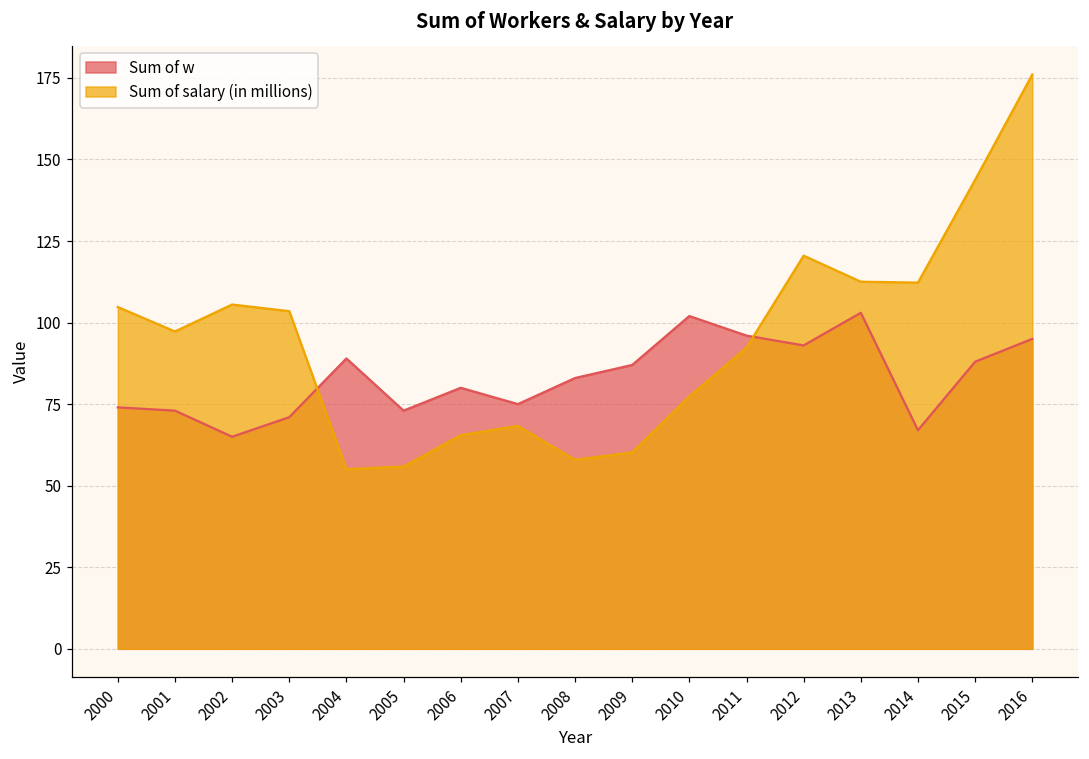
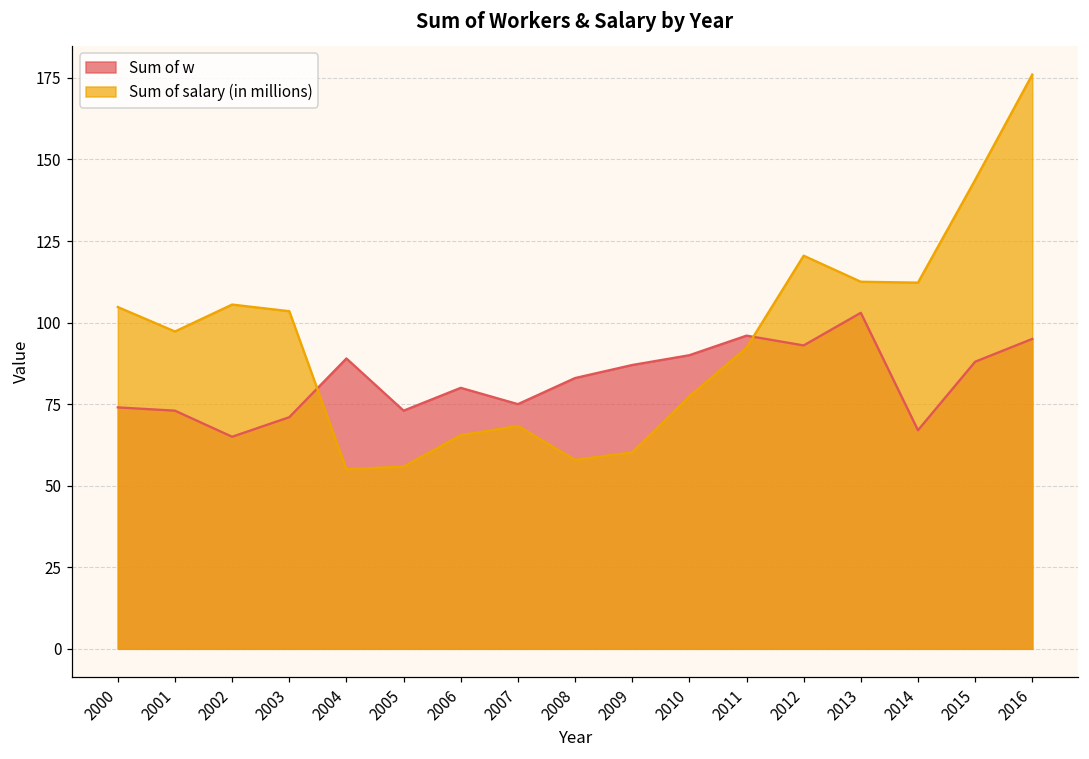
Sum of w, 2010: 102 -> 90
